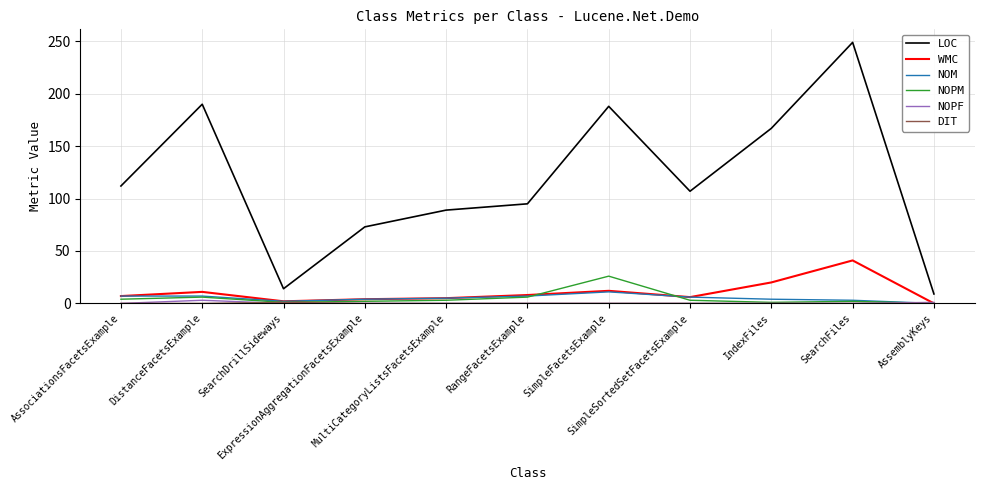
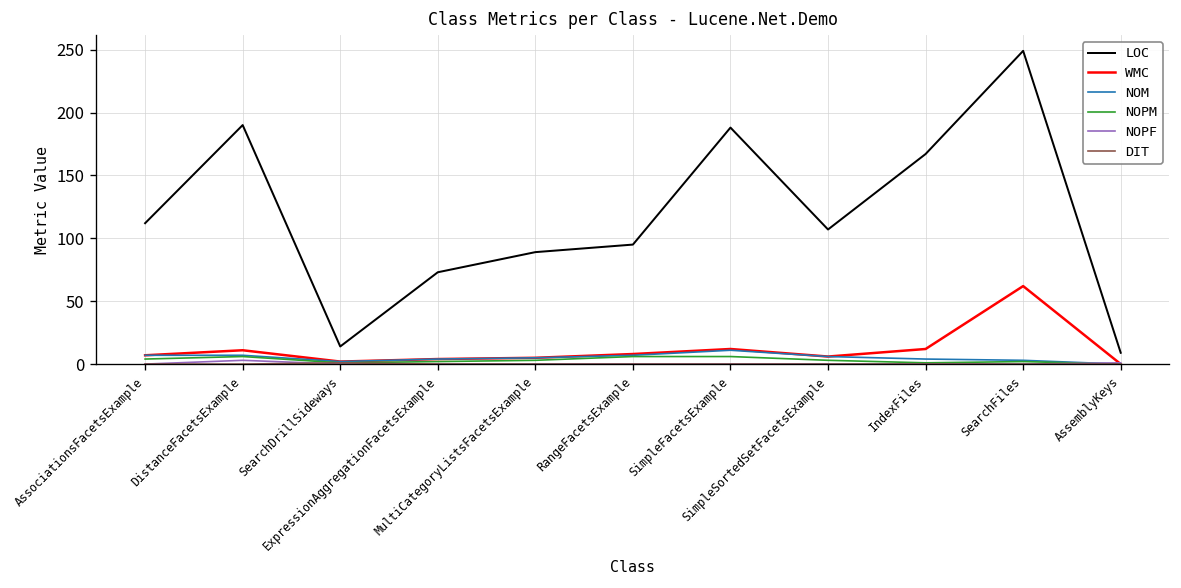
NOPM, SimpleFacetsExample: 26 -> 6
WMC, IndexFiles: 20 -> 12
WMC, SearchFiles: 41 -> 62
